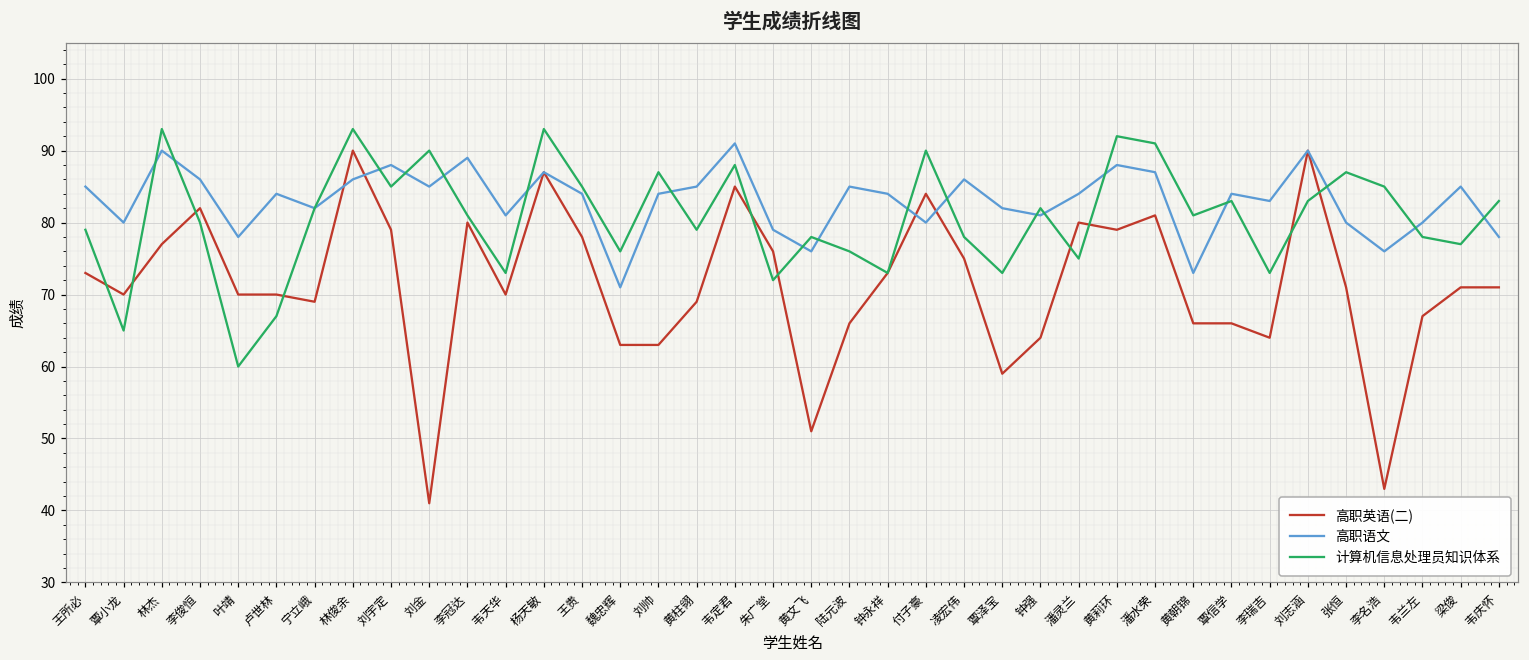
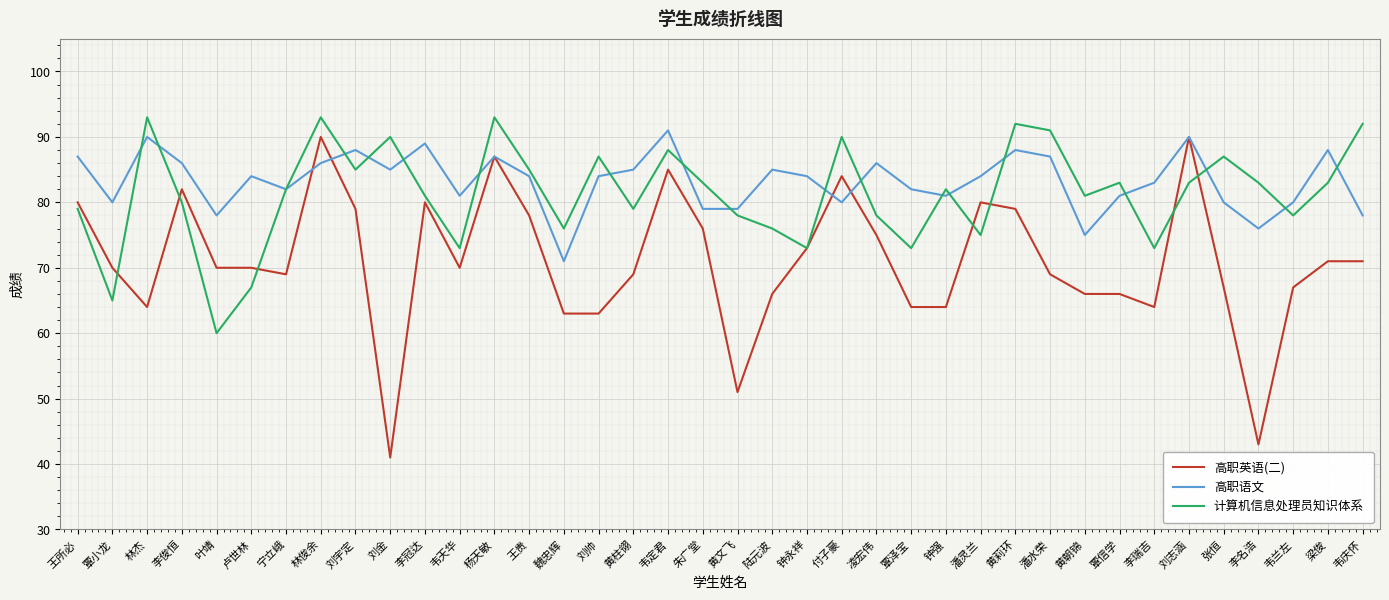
高职英语(二), 王所必: 73 -> 80
高职语文, 王所必: 85 -> 87
高职英语(二), 林杰: 77 -> 64
计算机信息处理员知识体系, 朱广堂: 72 -> 83
高职语文, 黄文飞: 76 -> 79
高职英语(二), 覃泽宝: 59 -> 64
高职英语(二), 潘水荣: 81 -> 69
高职语文, 黄朝锦: 73 -> 75
高职语文, 覃信学: 84 -> 81
高职英语(二), 张恒: 71 -> 67
计算机信息处理员知识体系, 李名浩: 85 -> 83
高职语文, 梁俊: 85 -> 88
计算机信息处理员知识体系, 梁俊: 77 -> 83
计算机信息处理员知识体系, 韦庆怀: 83 -> 92
